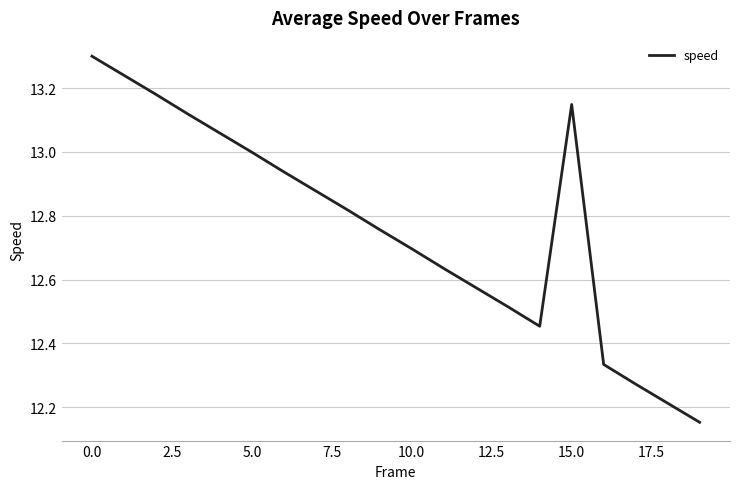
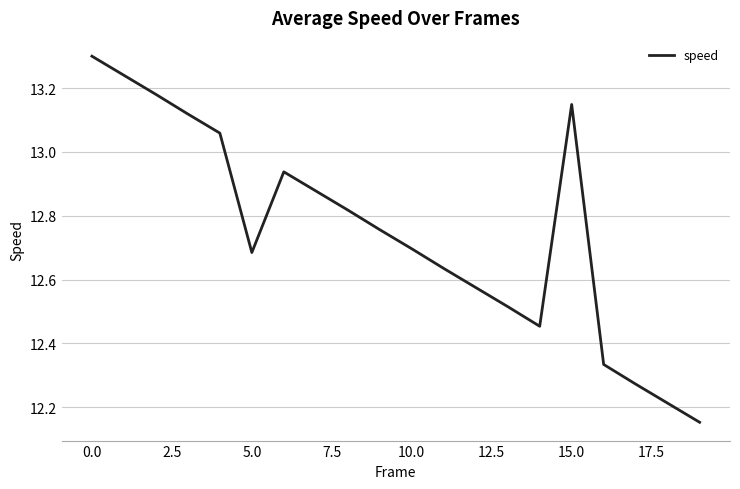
5.0: 13.00 -> 12.68
